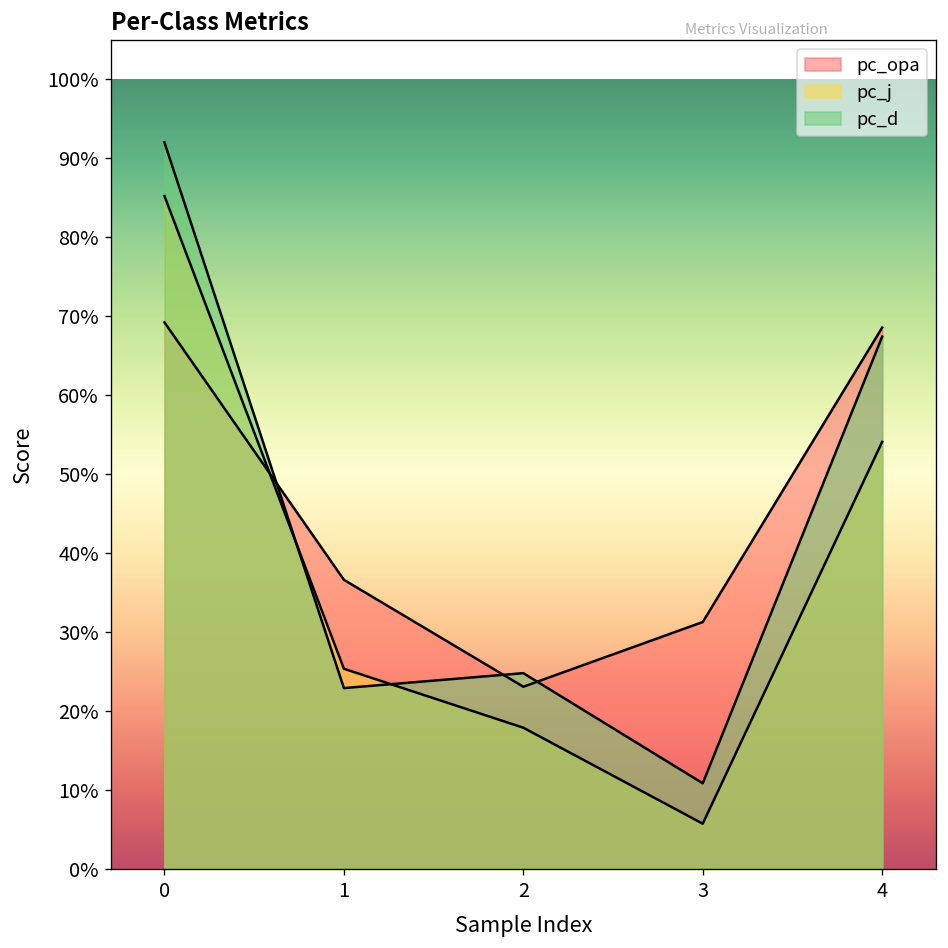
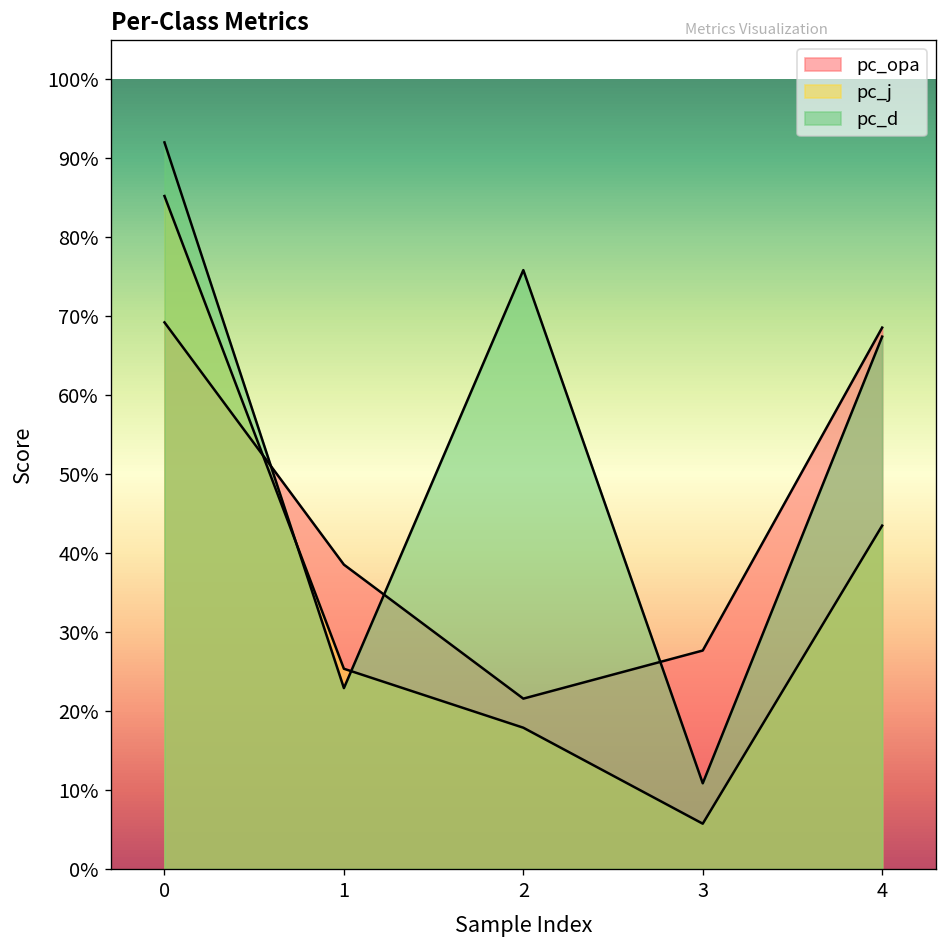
pc_opa, 1: 37% -> 39%
pc_opa, 2: 23% -> 22%
pc_d, 2: 25% -> 76%
pc_opa, 3: 31% -> 28%
pc_j, 4: 54% -> 43%
